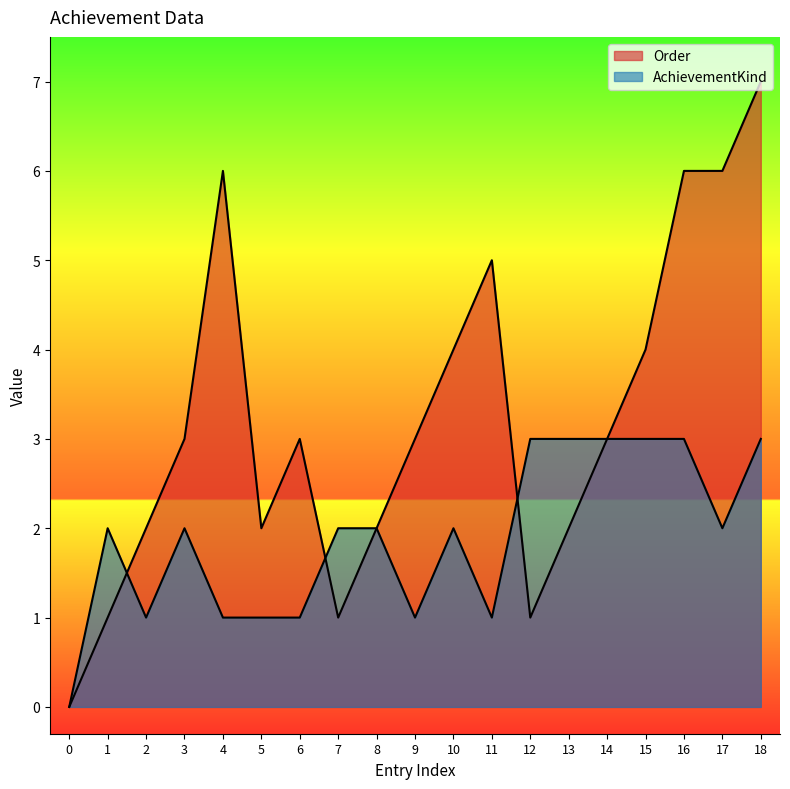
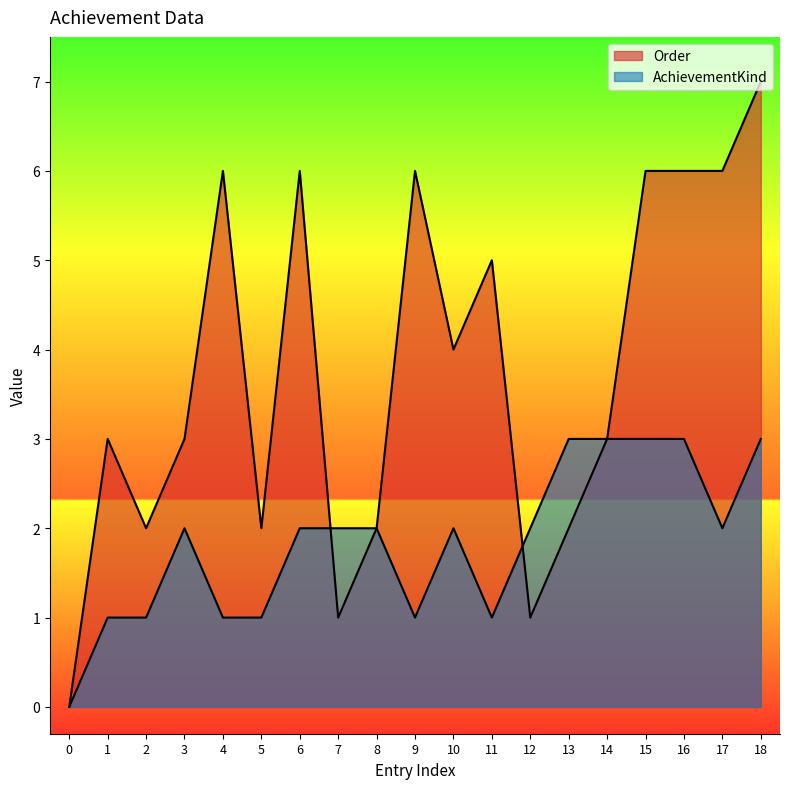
Order, 1: 1 -> 3
AchievementKind, 1: 2 -> 1
Order, 6: 3 -> 6
AchievementKind, 6: 1 -> 2
Order, 9: 3 -> 6
AchievementKind, 12: 3 -> 2
Order, 15: 4 -> 6
